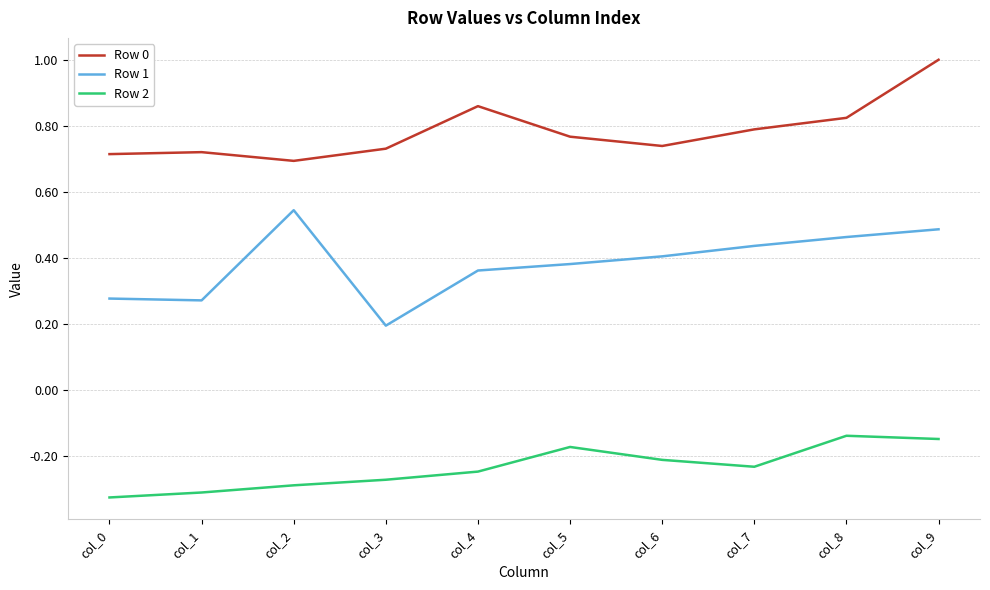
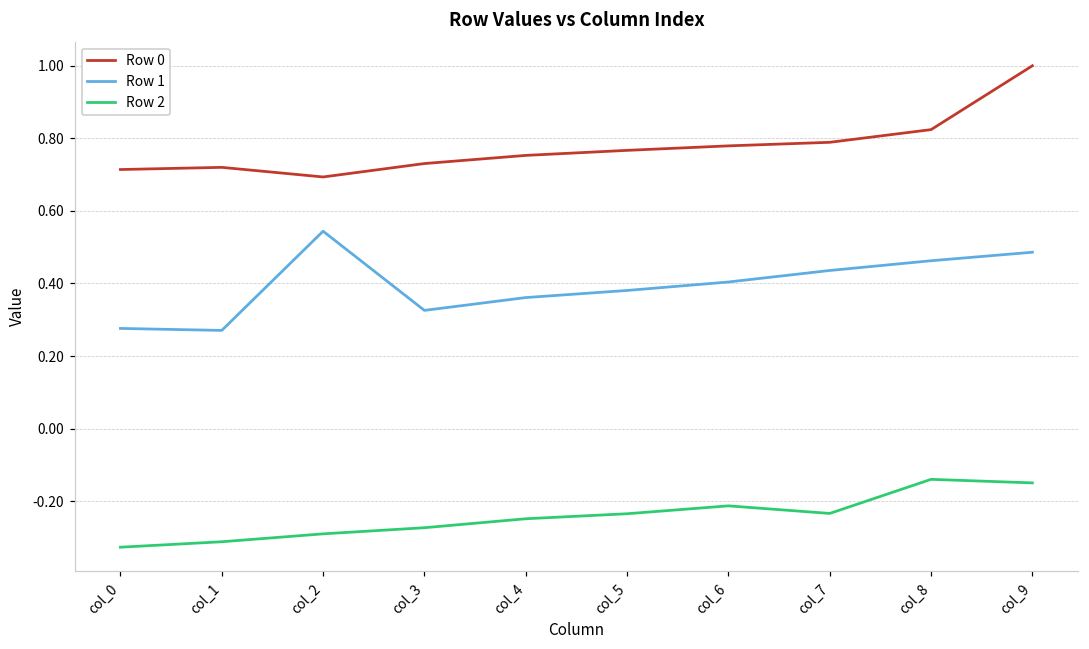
Row 1, col_3: 0.19 -> 0.33
Row 0, col_4: 0.86 -> 0.75
Row 2, col_5: -0.17 -> -0.23
Row 0, col_6: 0.74 -> 0.78
